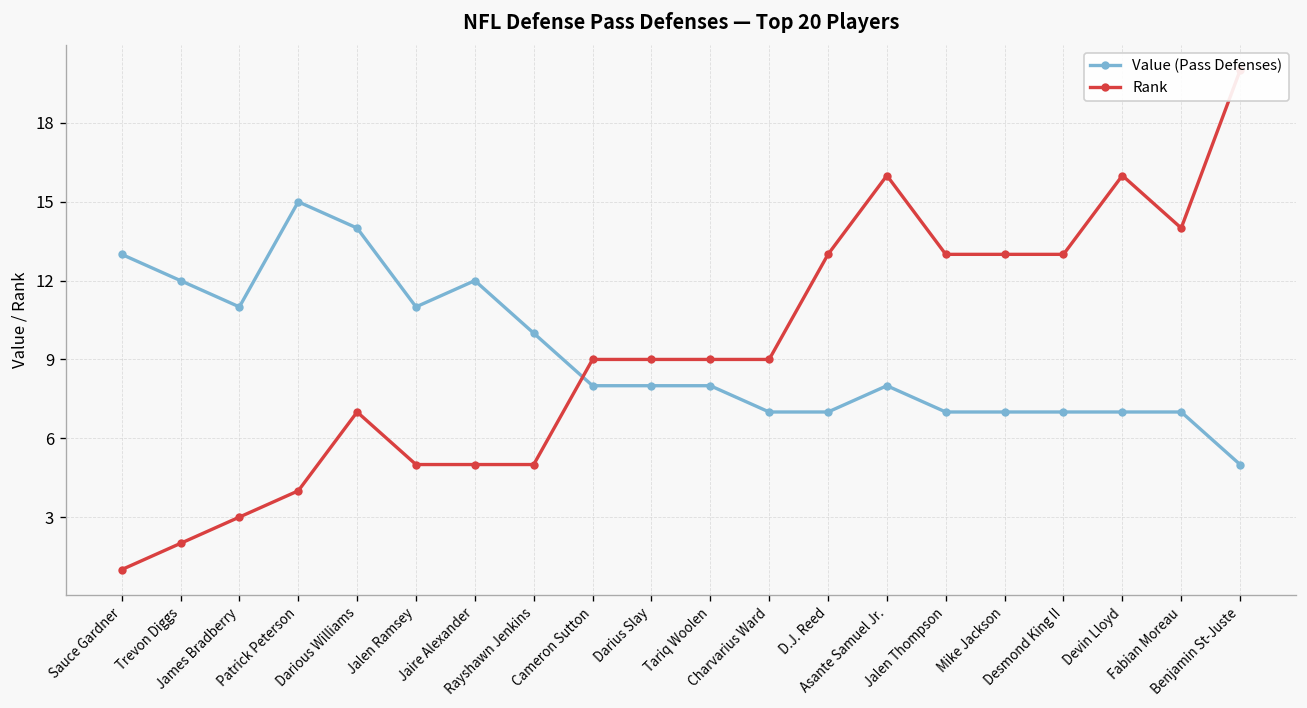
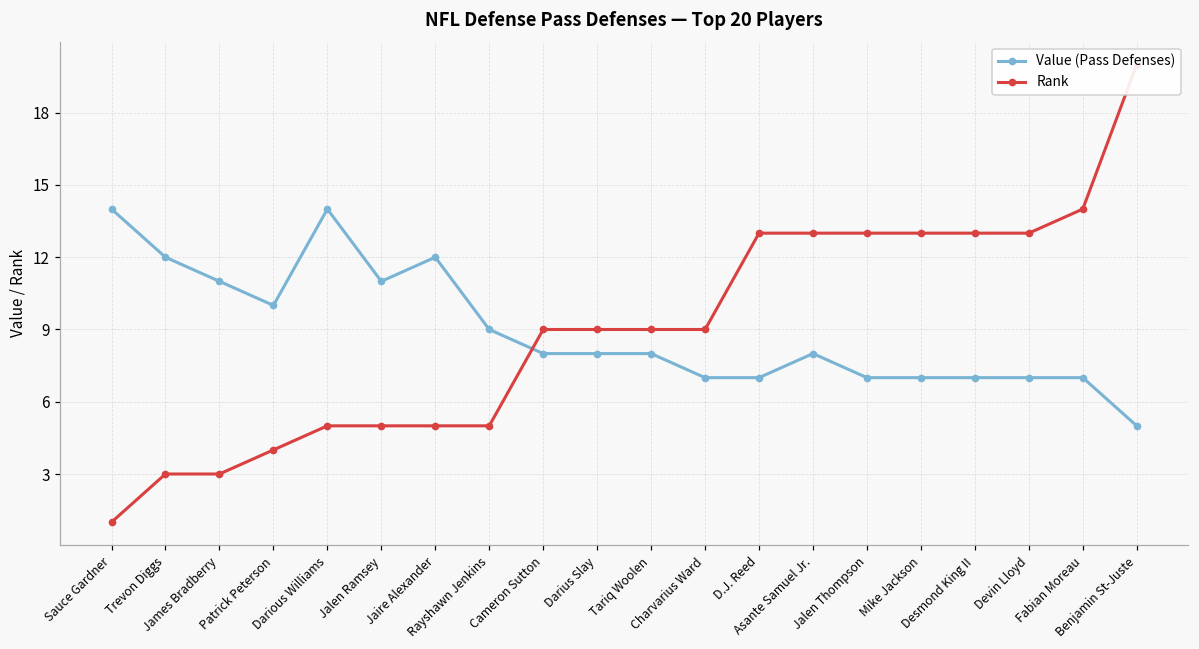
Value (Pass Defenses), Sauce Gardner: 13 -> 14
Rank, Trevon Diggs: 2 -> 3
Value (Pass Defenses), Patrick Peterson: 15 -> 10
Rank, Darious Williams: 7 -> 5
Value (Pass Defenses), Rayshawn Jenkins: 10 -> 9
Rank, Asante Samuel Jr.: 16 -> 13
Rank, Devin Lloyd: 16 -> 13
